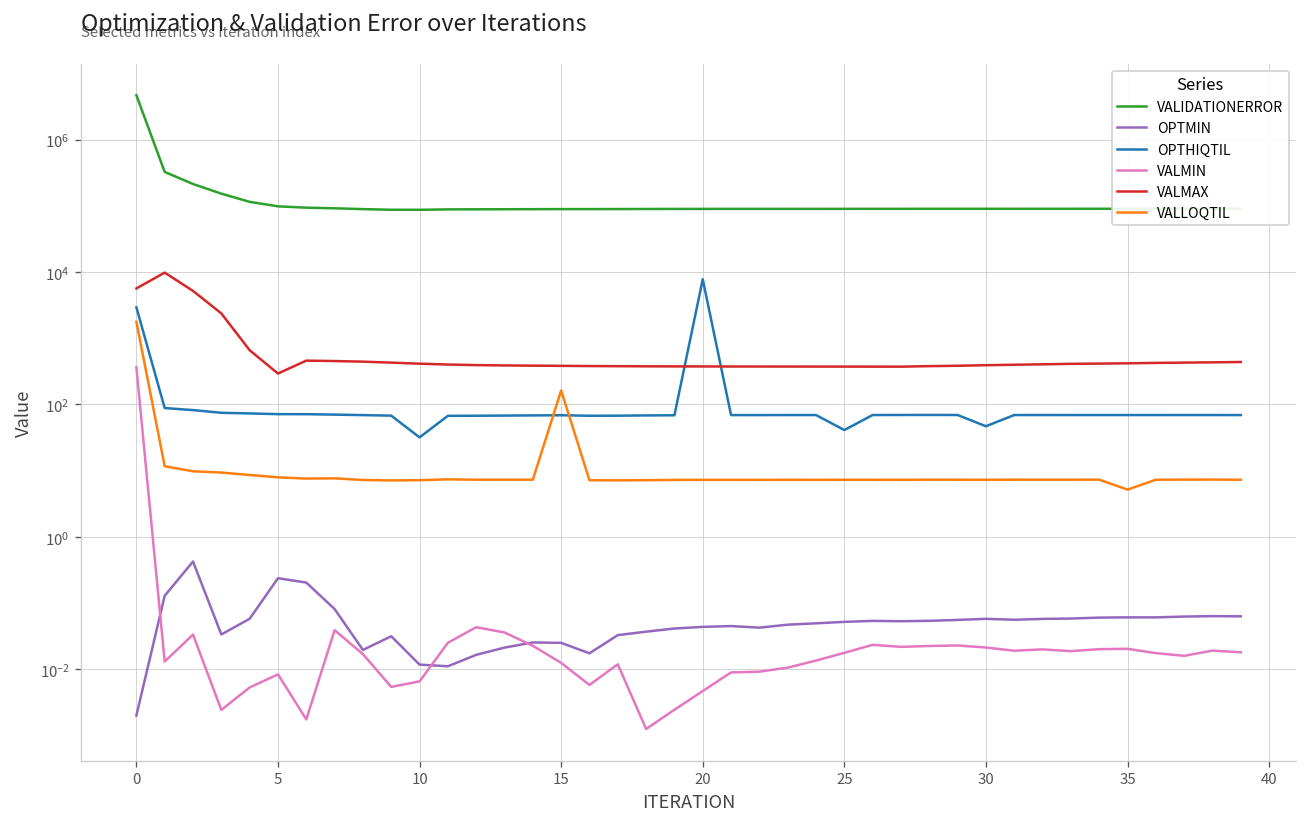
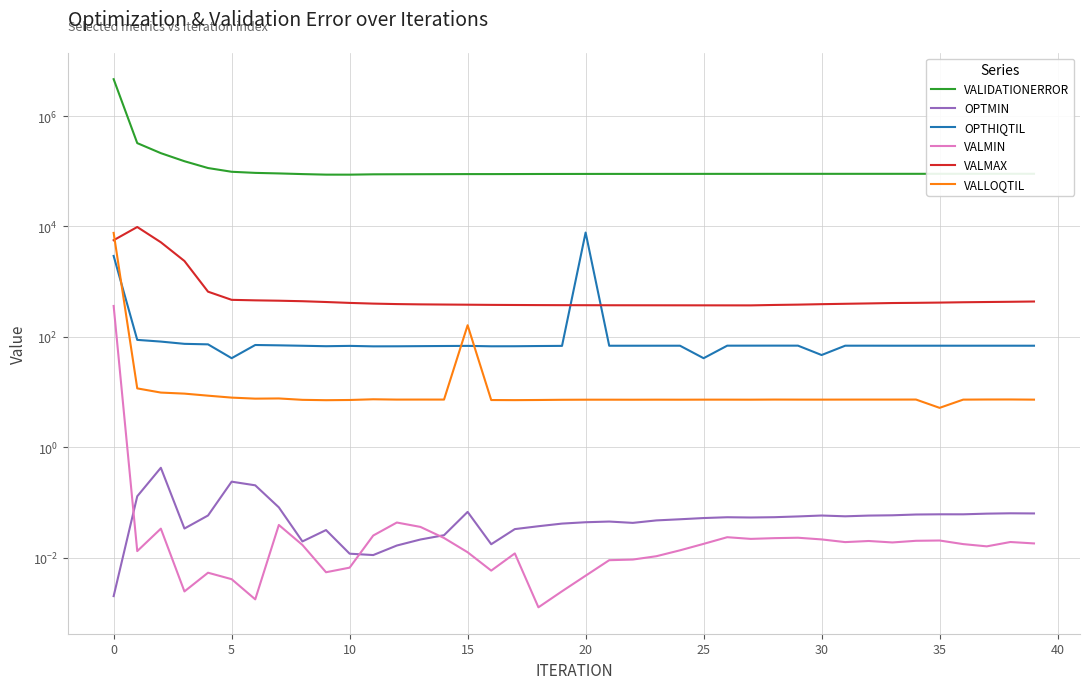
VALLOQTIL, 0: 1800 -> 8000
OPTHIQTIL, 5: 70 -> 40
VALMIN, 5: 0.008 -> 0.004
VALMAX, 5: 300 -> 500
OPTHIQTIL, 10: 30 -> 70
OPTMIN, 15: 0.03 -> 0.07
